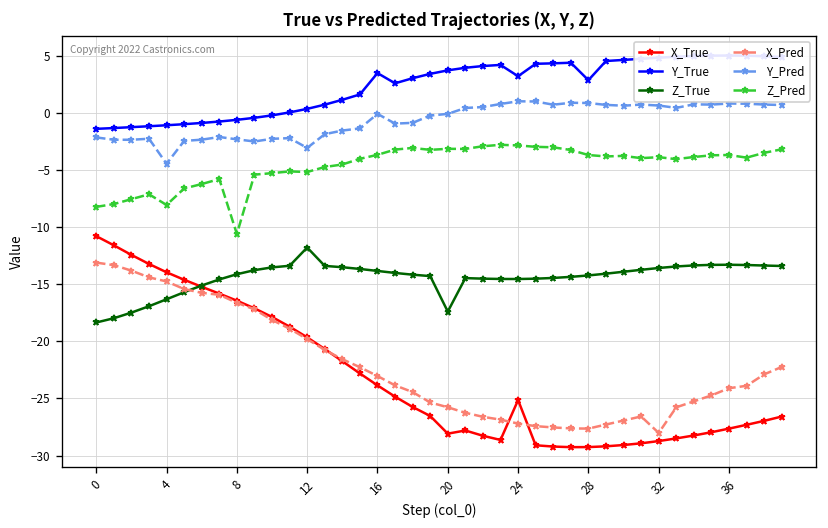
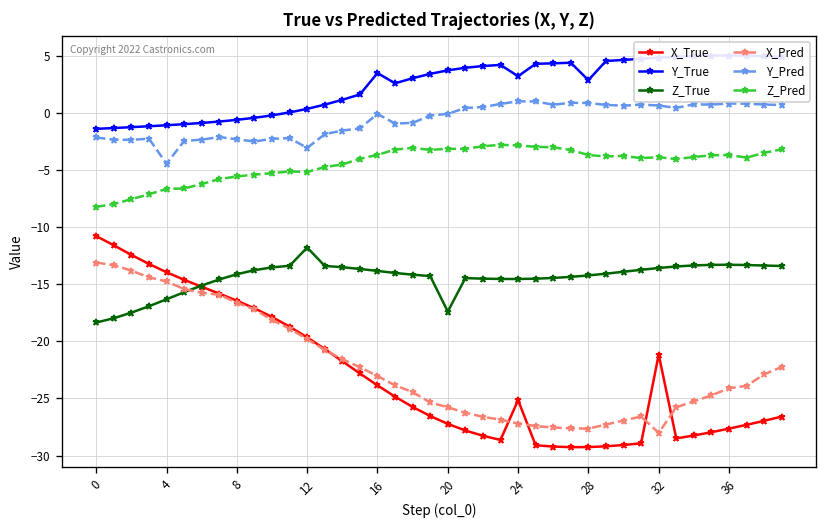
Z_Pred, 4: -8 -> -7
Z_Pred, 8: -11 -> -6
X_True, 20: -28 -> -27
X_True, 32: -29 -> -21
